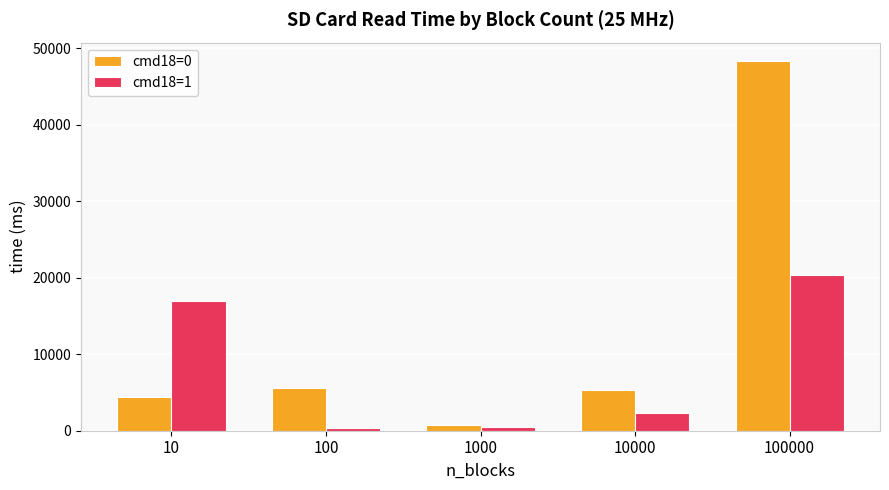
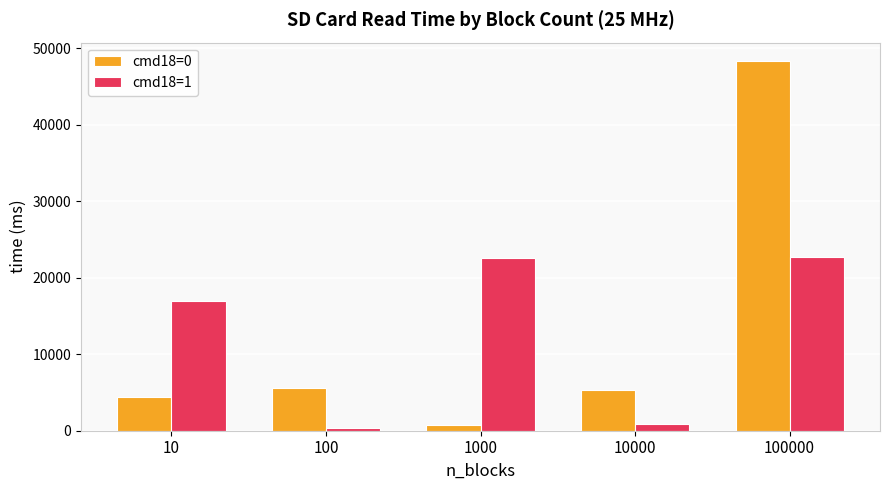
cmd18=1, 1000: 0 -> 23000
cmd18=1, 10000: 2000 -> 1000
cmd18=1, 100000: 20000 -> 23000
